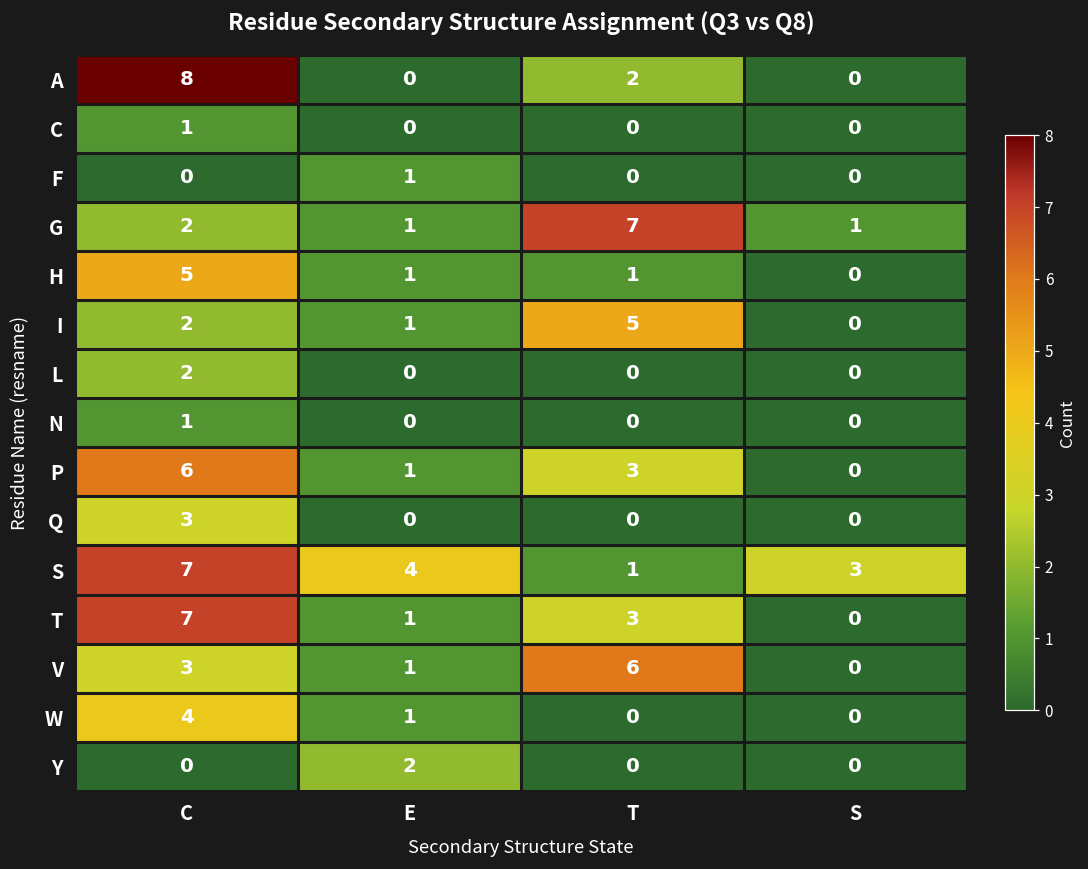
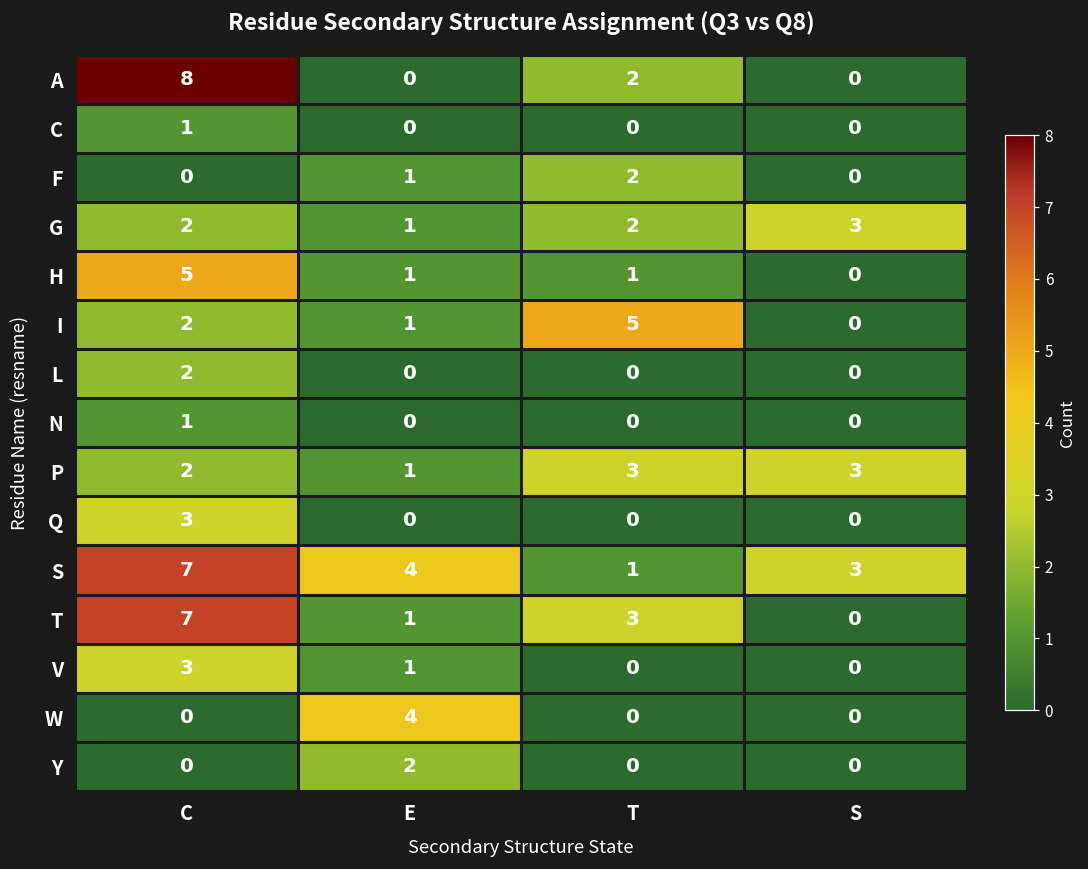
F, T: 0 -> 2
G, T: 7 -> 2
G, S: 1 -> 3
P, C: 6 -> 2
P, S: 0 -> 3
V, T: 6 -> 0
W, C: 4 -> 0
W, E: 1 -> 4
